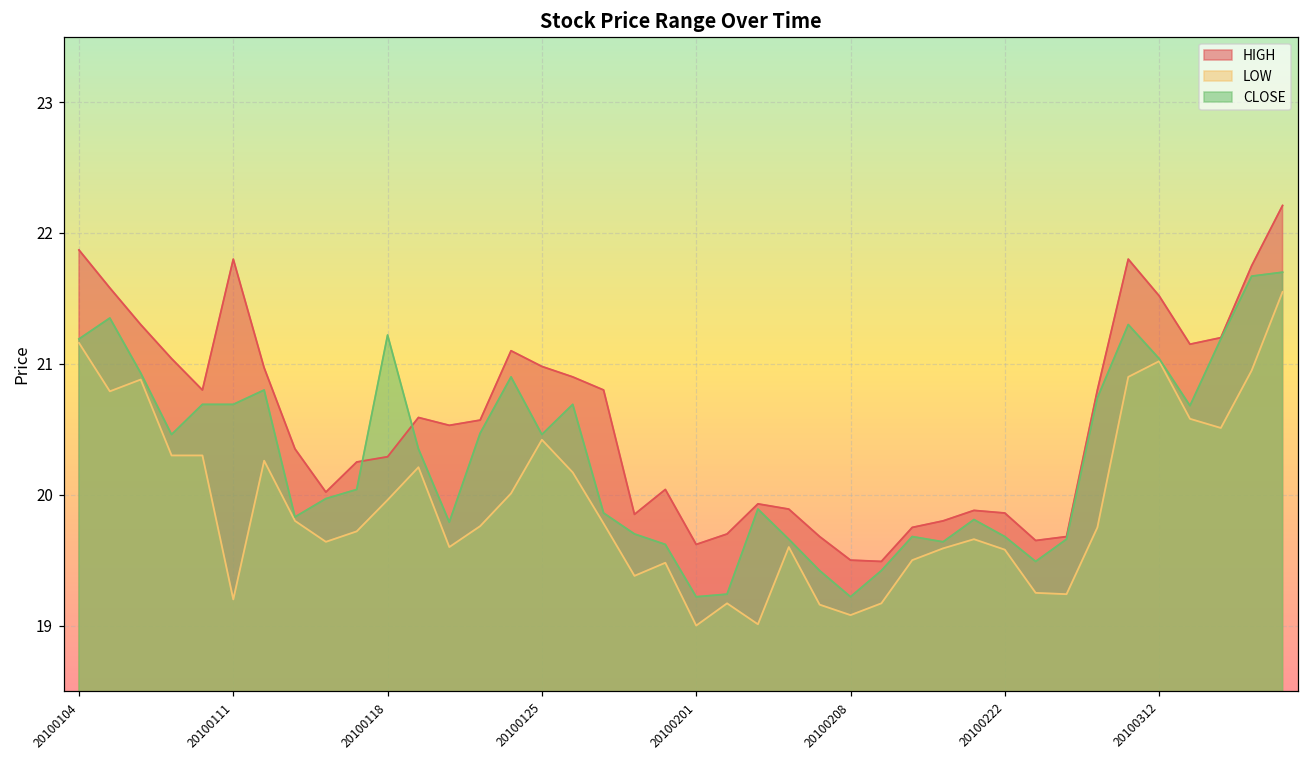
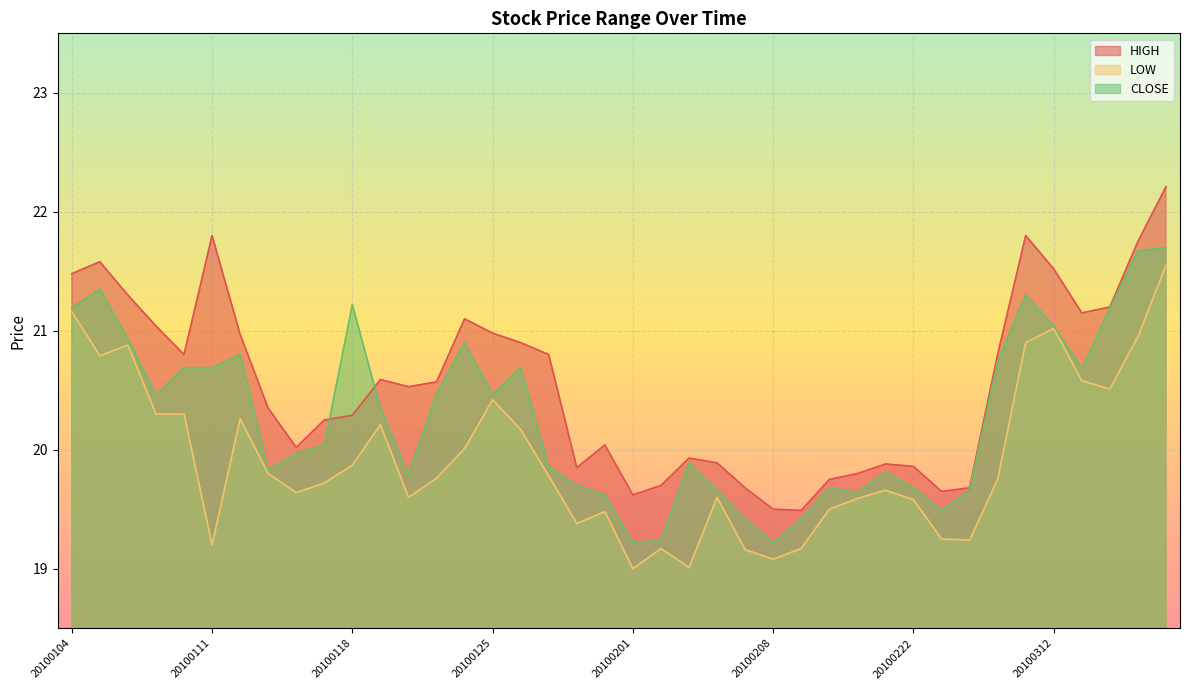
HIGH, 20100104: 21.87 -> 21.48
LOW, 20100118: 19.96 -> 19.87
